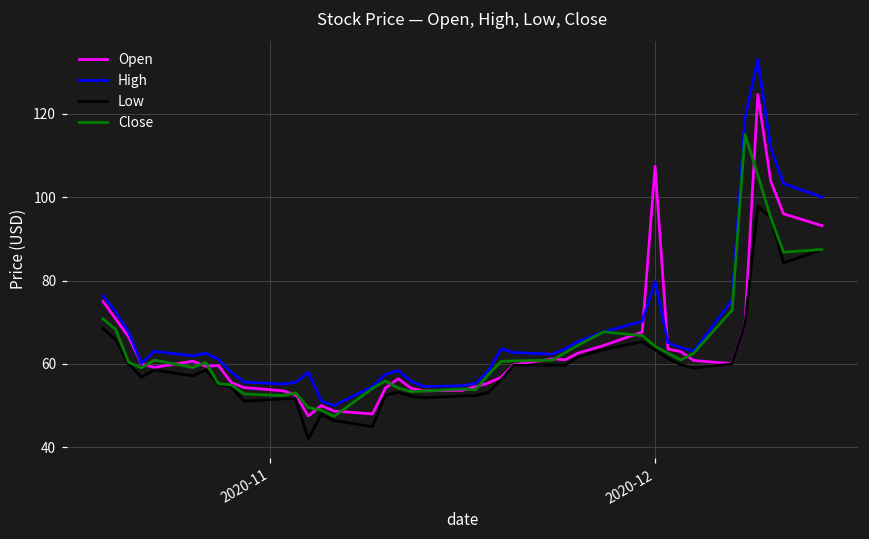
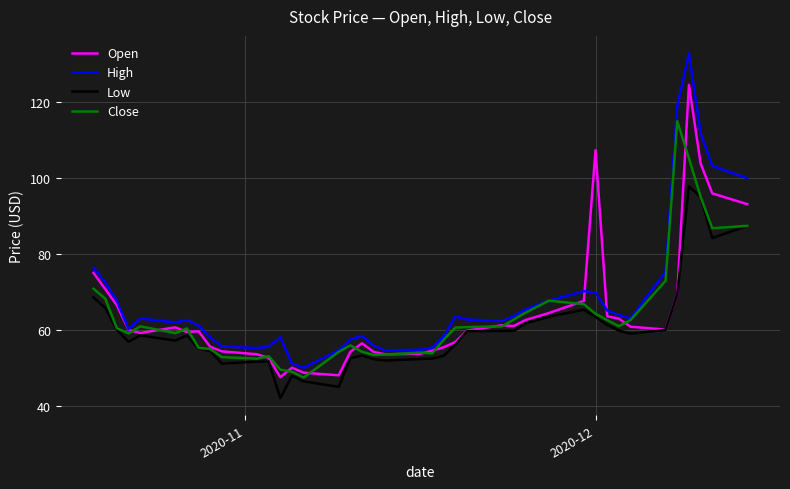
High, 2020-12: 80 -> 70
